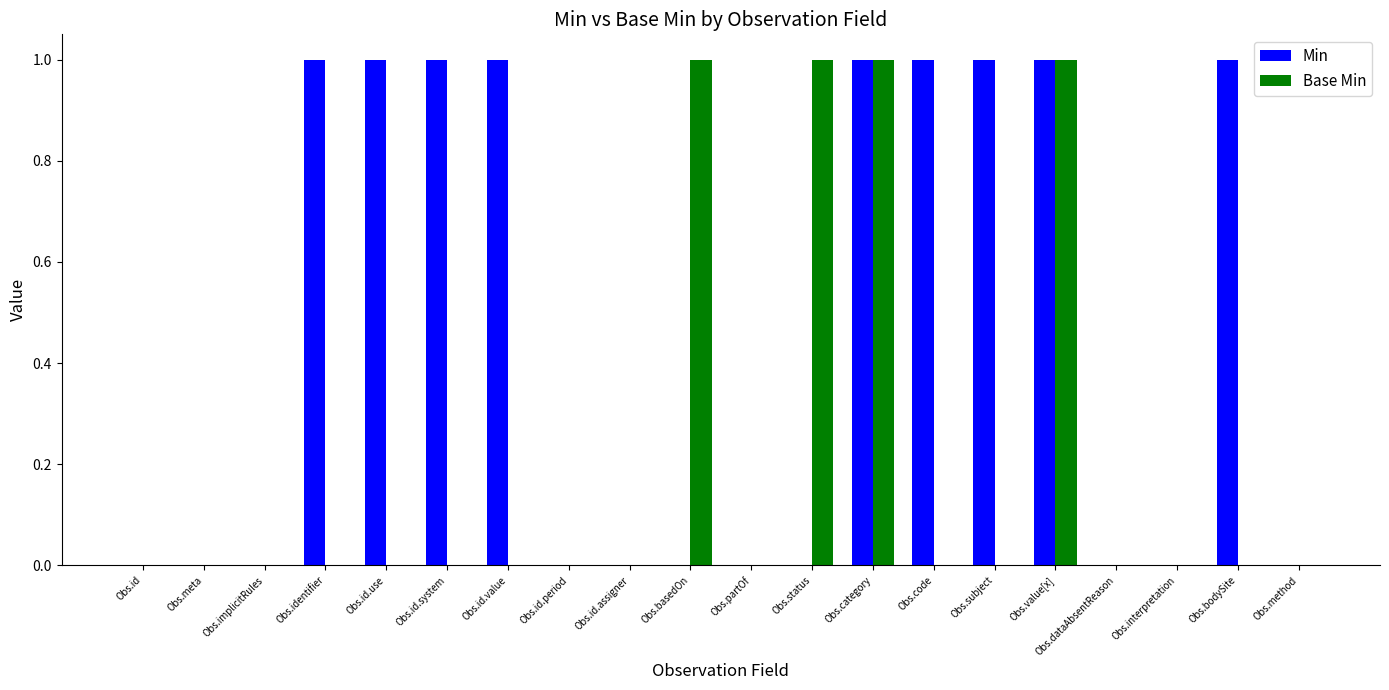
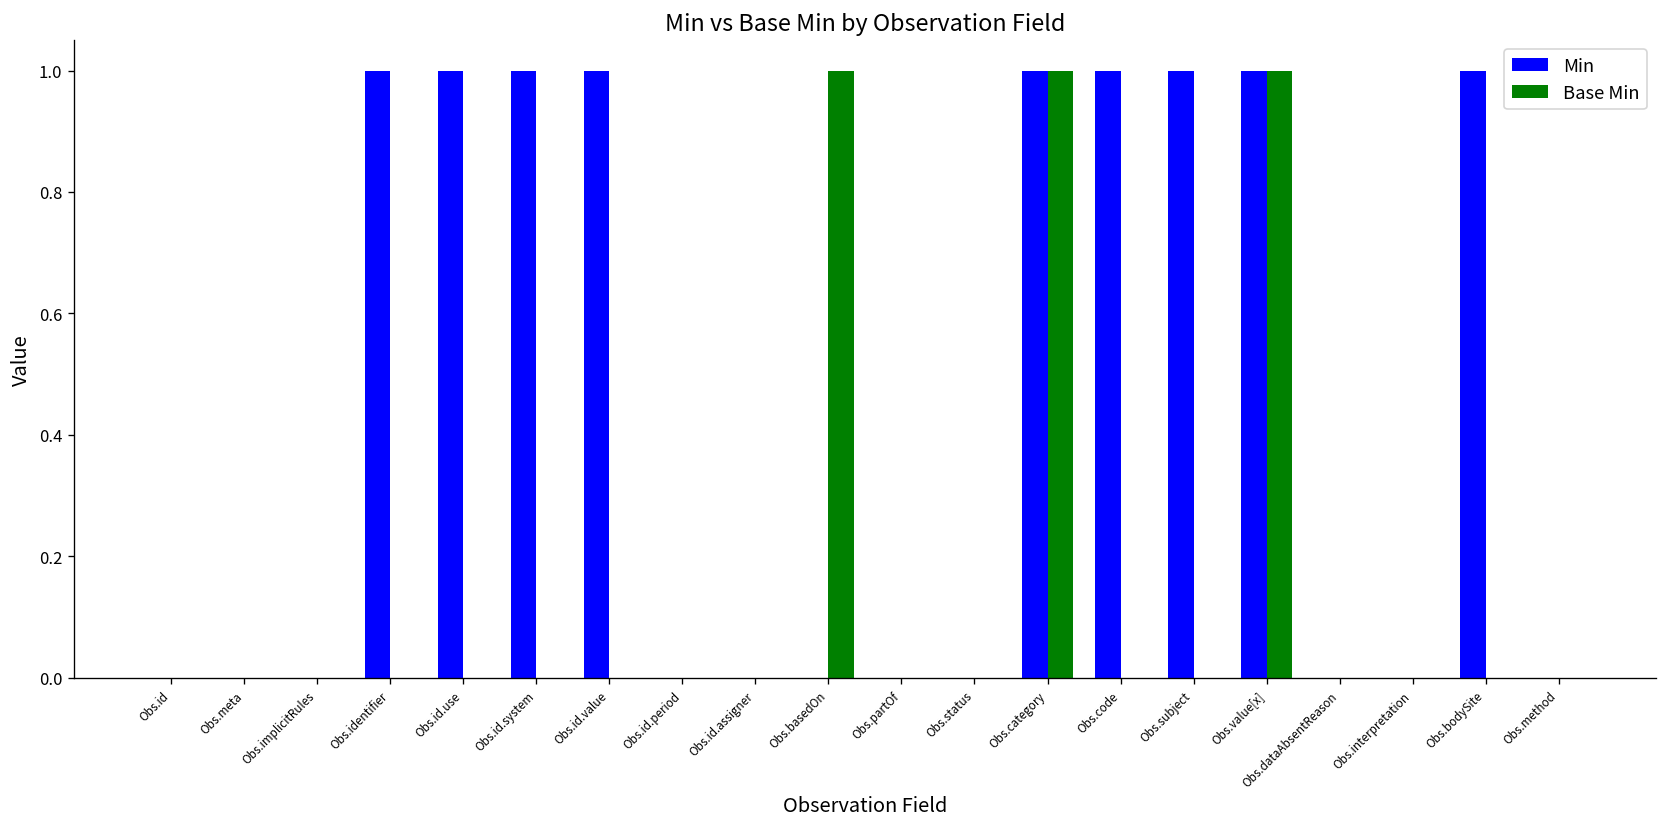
Base Min, Obs.status: 1 -> 0
